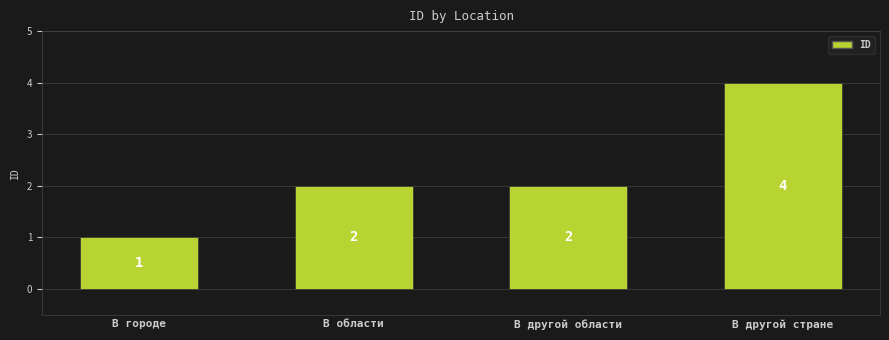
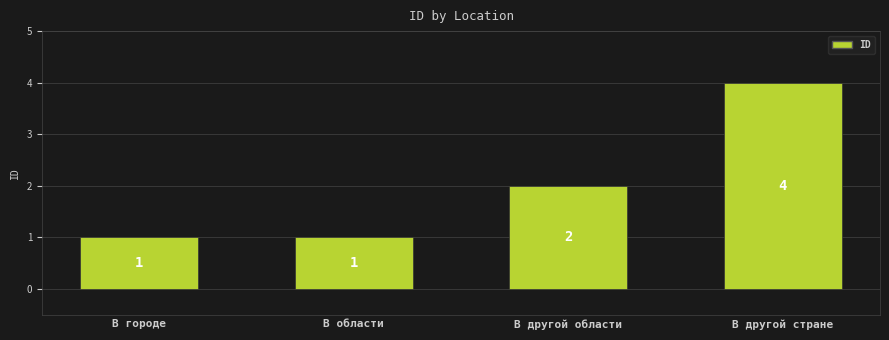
В области: 2 -> 1
